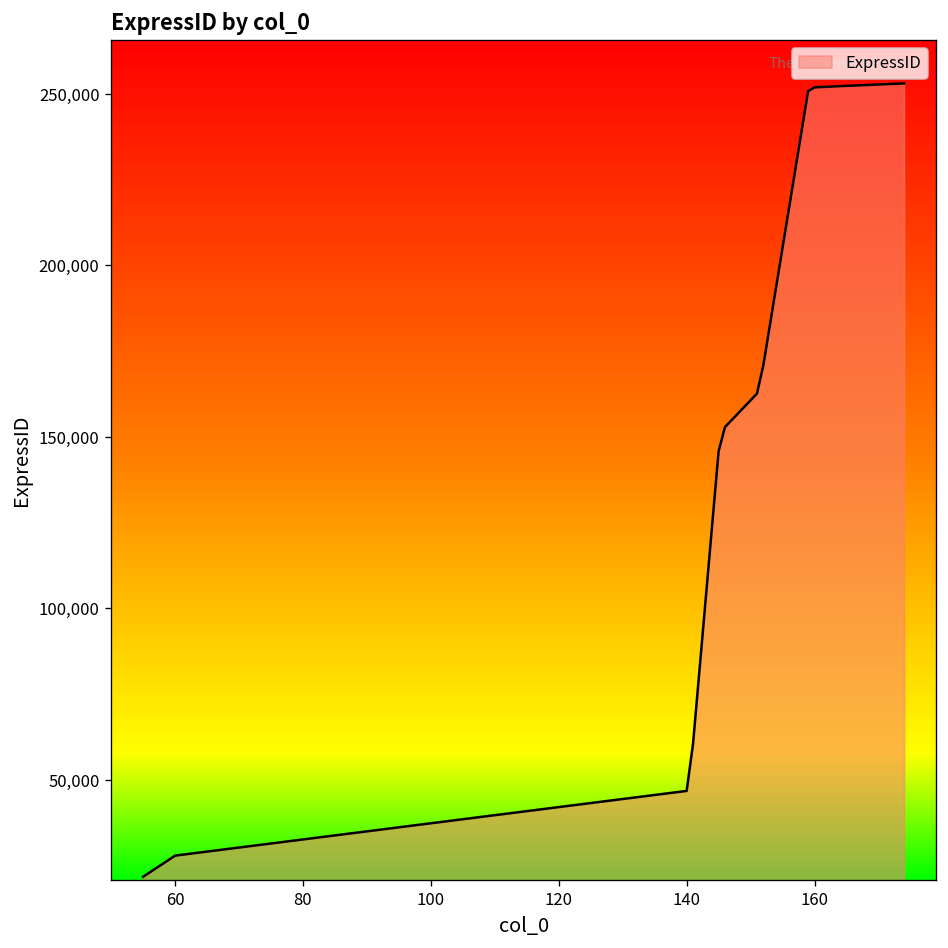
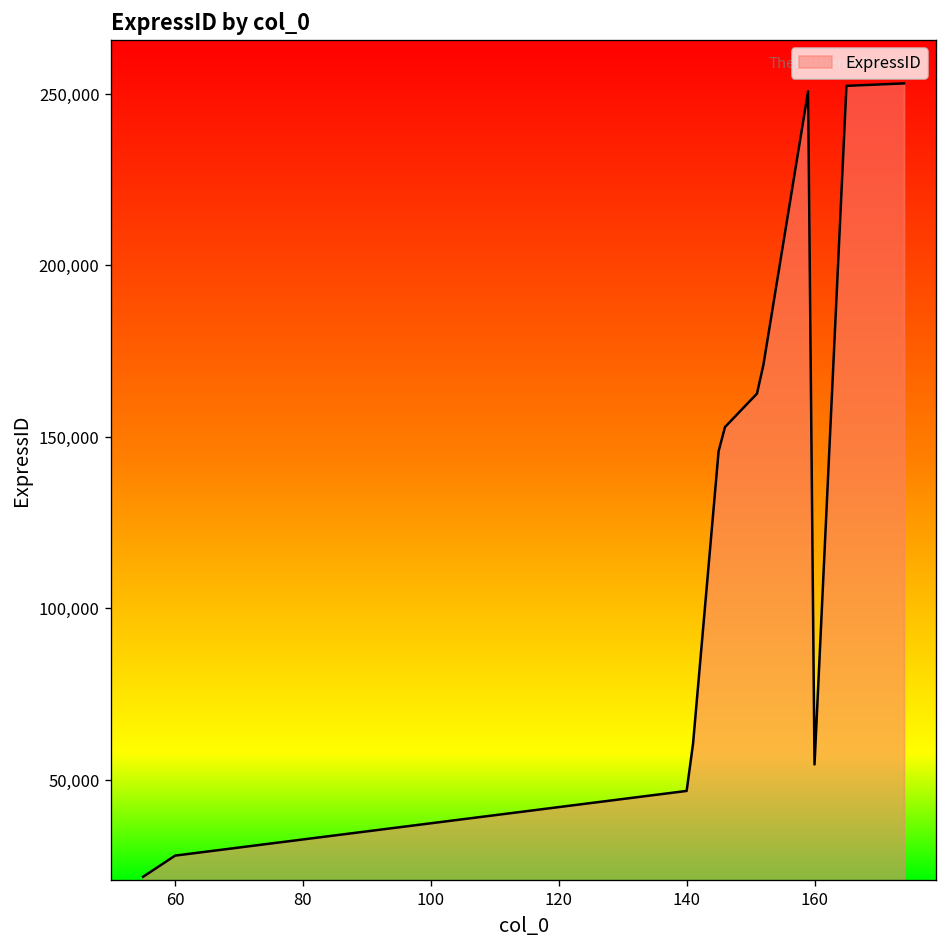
160: 252,000 -> 55,000
